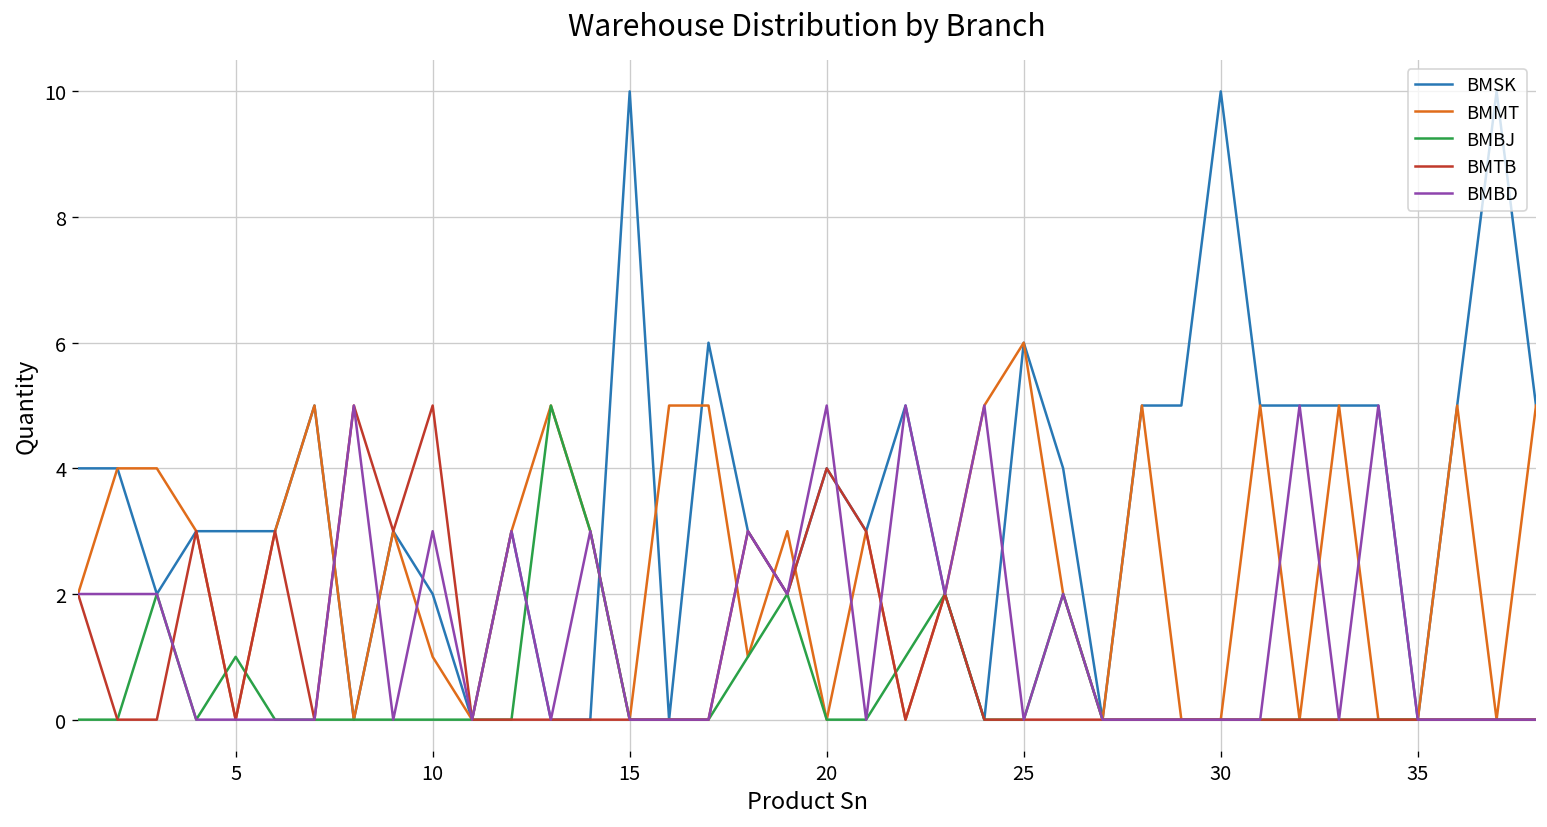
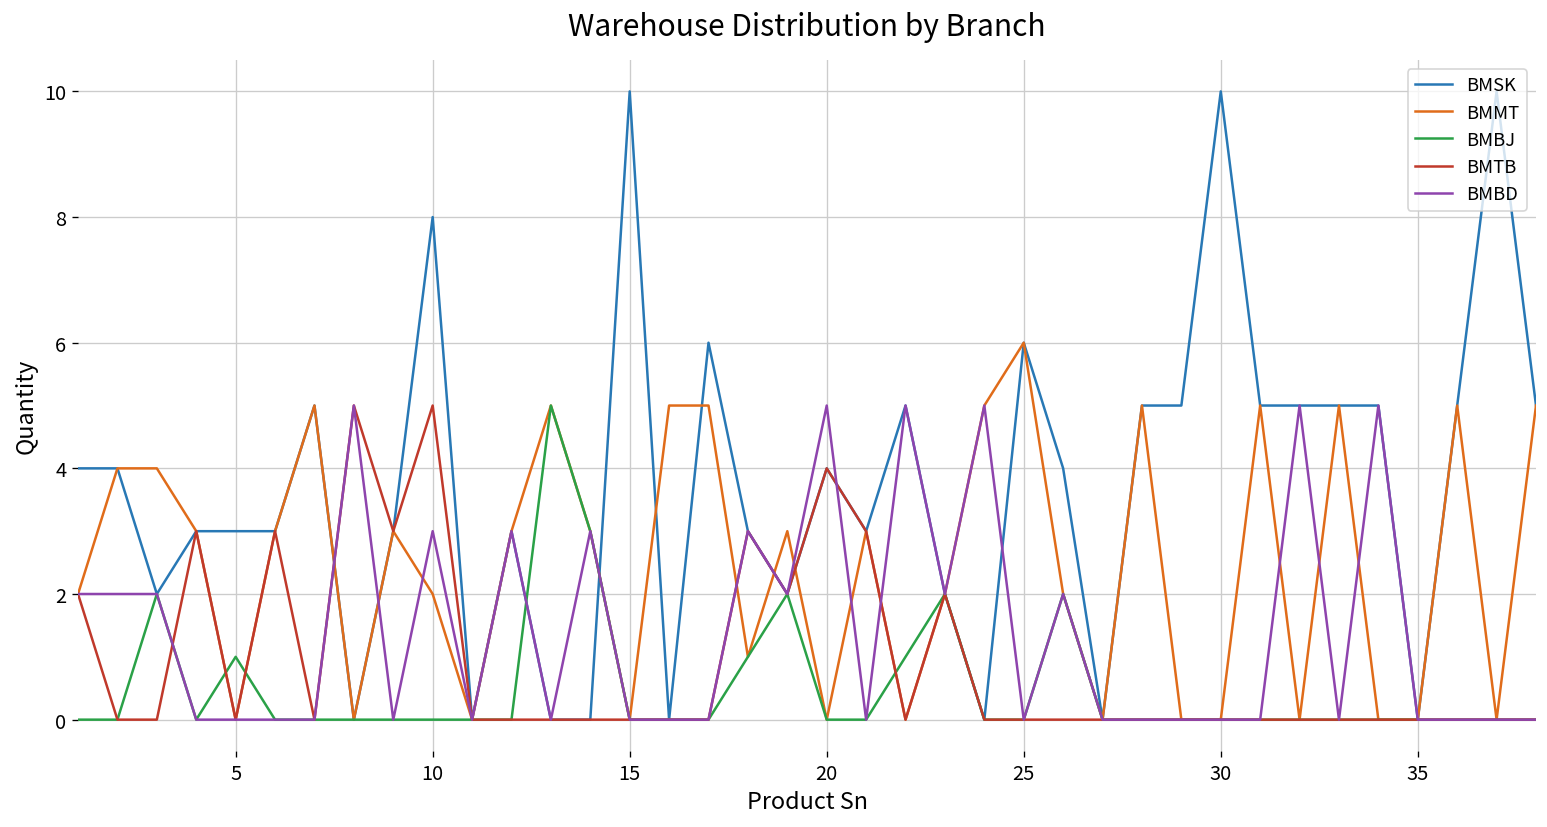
BMSK, 10: 2 -> 8
BMMT, 10: 1 -> 2
